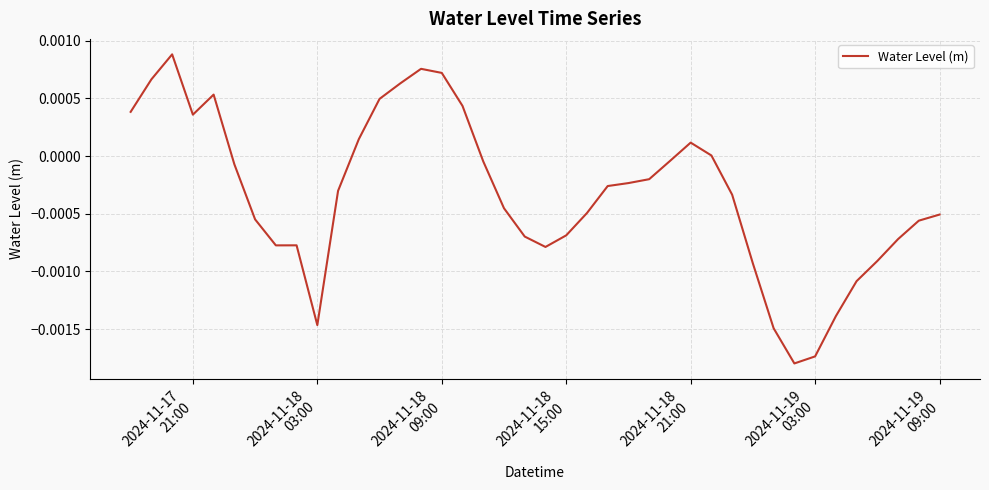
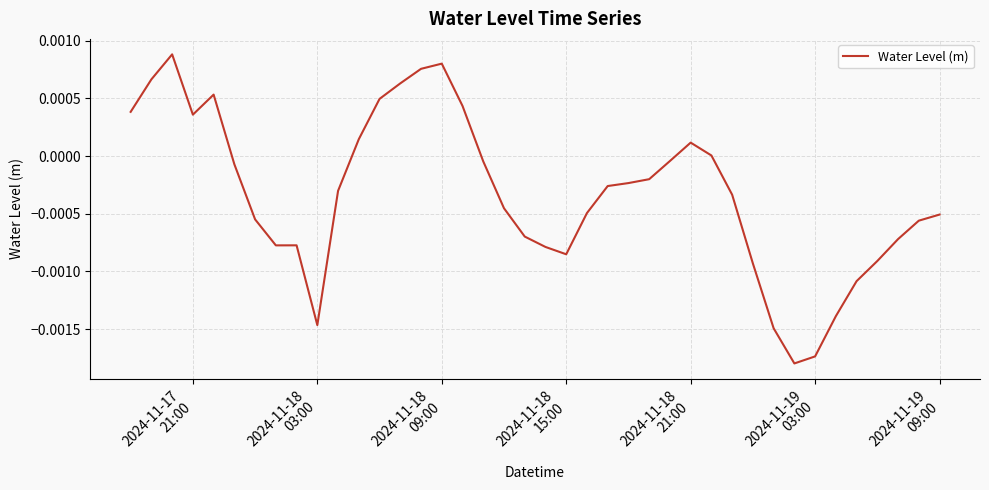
2024-11-18 09:00: 0.00072 -> 0.00080
2024-11-18 15:00: -0.00069 -> -0.00085
